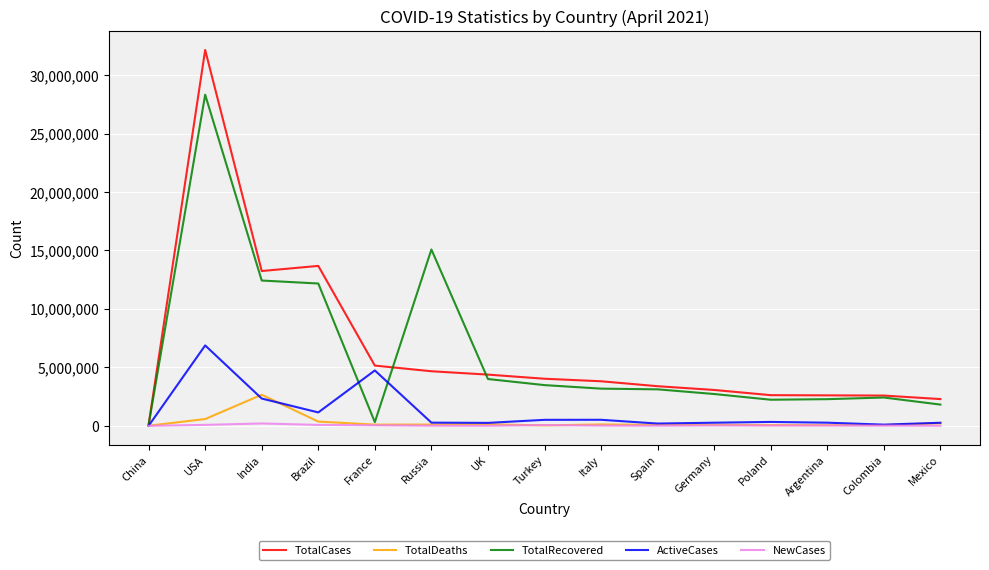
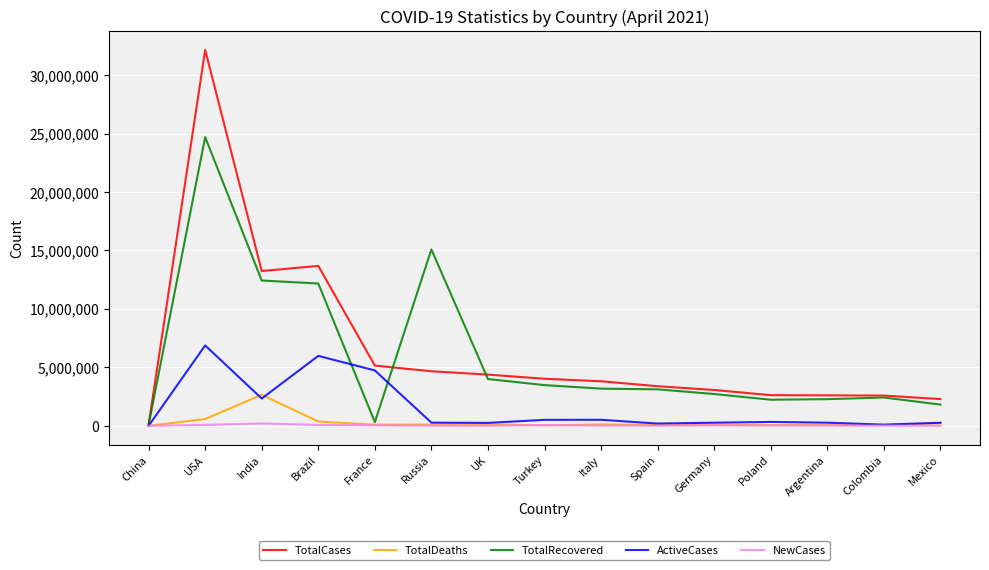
TotalRecovered, USA: 28,300,000 -> 24,700,000
ActiveCases, Brazil: 1,100,000 -> 6,000,000
